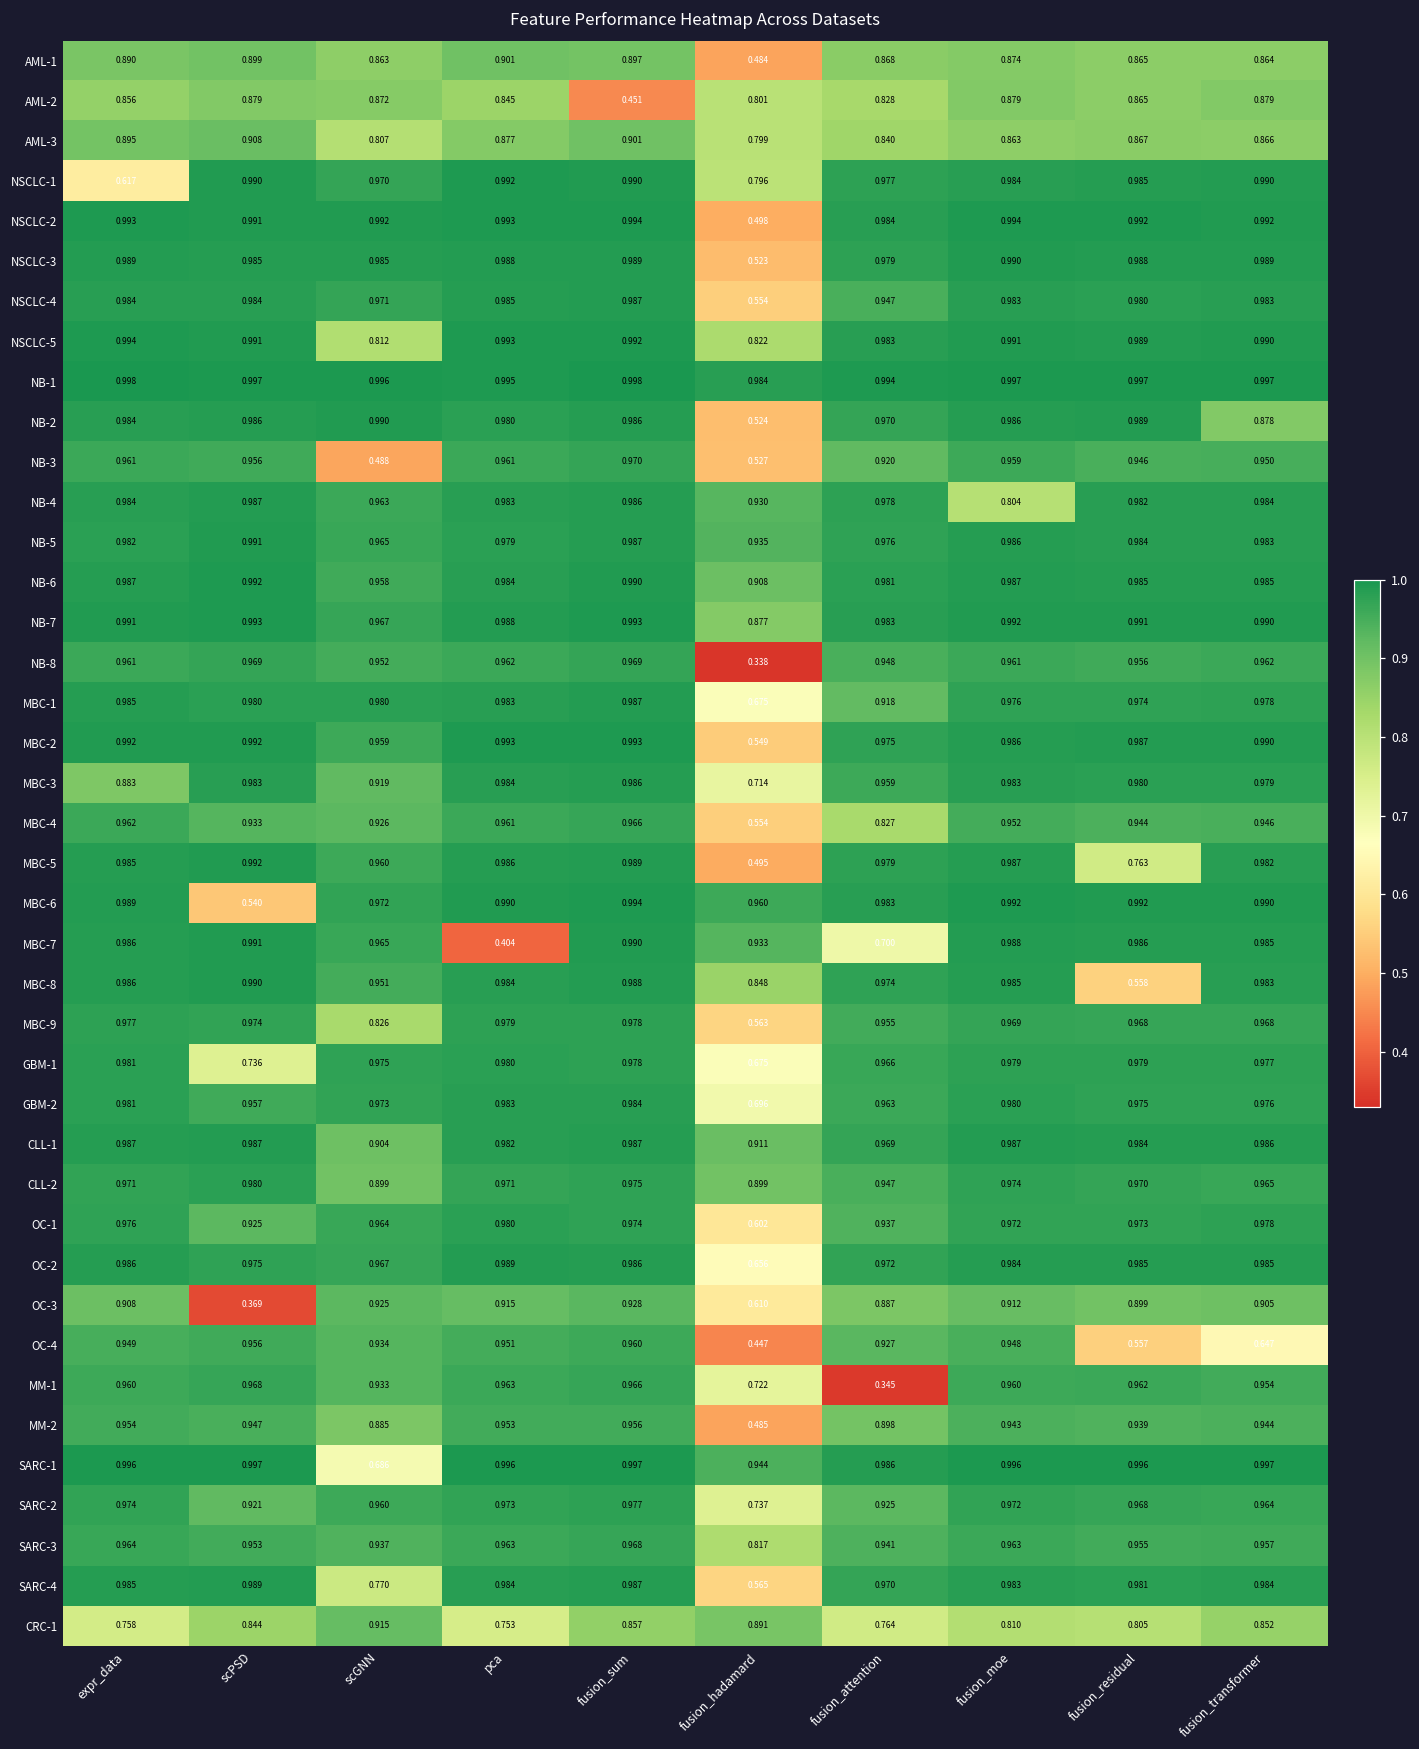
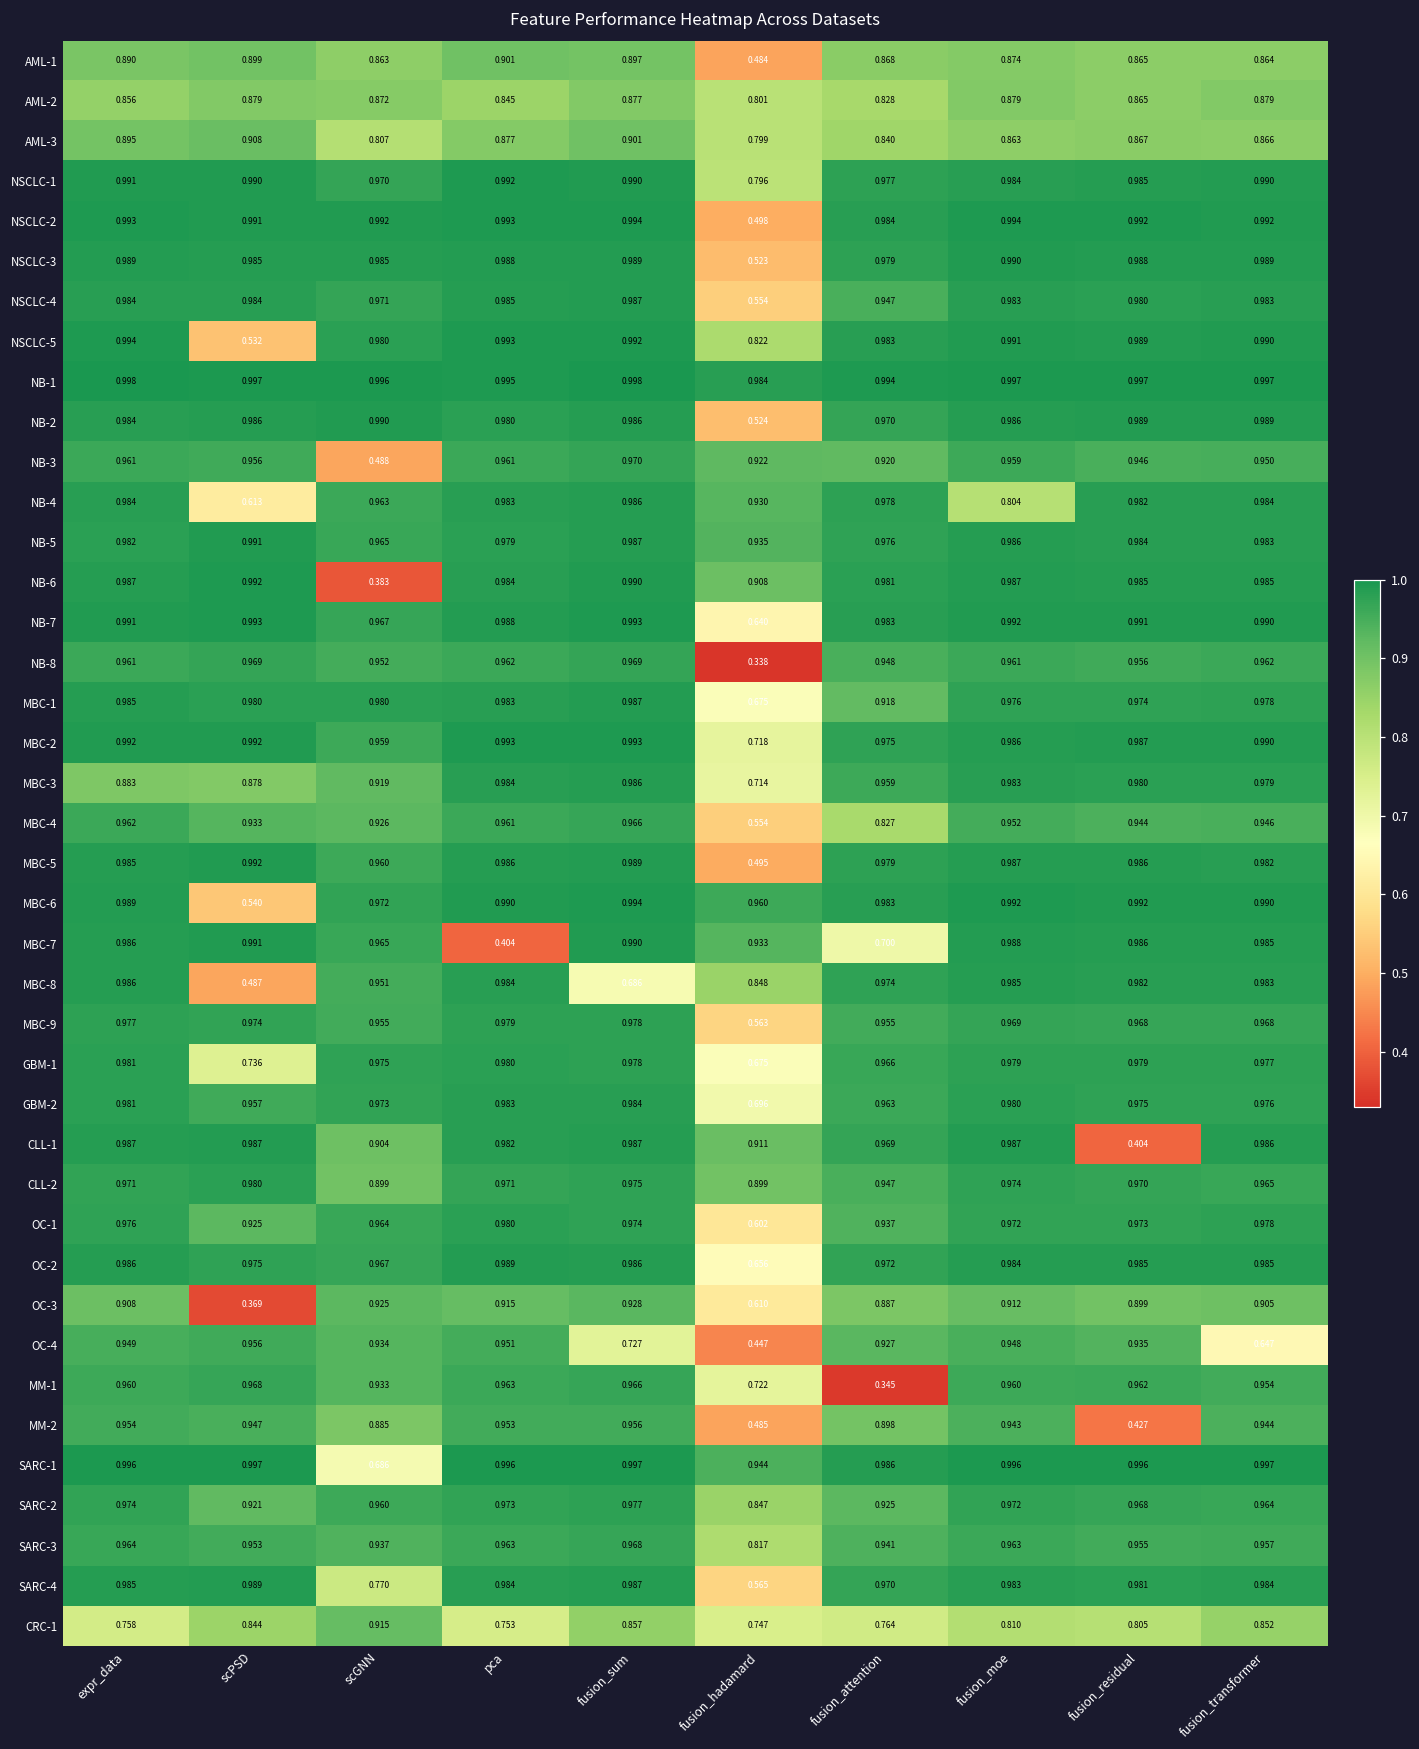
AML-2, fusion_sum: 0.451 -> 0.877
NSCLC-1, expr_data: 0.617 -> 0.991
NSCLC-5, scPSD: 0.991 -> 0.532
NSCLC-5, scGNN: 0.812 -> 0.980
NB-2, fusion_transformer: 0.878 -> 0.989
NB-3, fusion_hadamard: 0.527 -> 0.922
NB-4, scPSD: 0.987 -> 0.613
NB-6, scGNN: 0.958 -> 0.383
NB-7, fusion_hadamard: 0.877 -> 0.640
MBC-2, fusion_hadamard: 0.549 -> 0.718
MBC-3, scPSD: 0.983 -> 0.878
MBC-5, fusion_residual: 0.763 -> 0.986
MBC-8, scPSD: 0.990 -> 0.487
MBC-8, fusion_sum: 0.988 -> 0.686
MBC-8, fusion_residual: 0.558 -> 0.982
MBC-9, scGNN: 0.826 -> 0.955
CLL-1, fusion_residual: 0.984 -> 0.404
OC-4, fusion_sum: 0.960 -> 0.727
OC-4, fusion_residual: 0.557 -> 0.935
MM-2, fusion_residual: 0.939 -> 0.427
SARC-2, fusion_hadamard: 0.737 -> 0.847
CRC-1, fusion_hadamard: 0.891 -> 0.747
